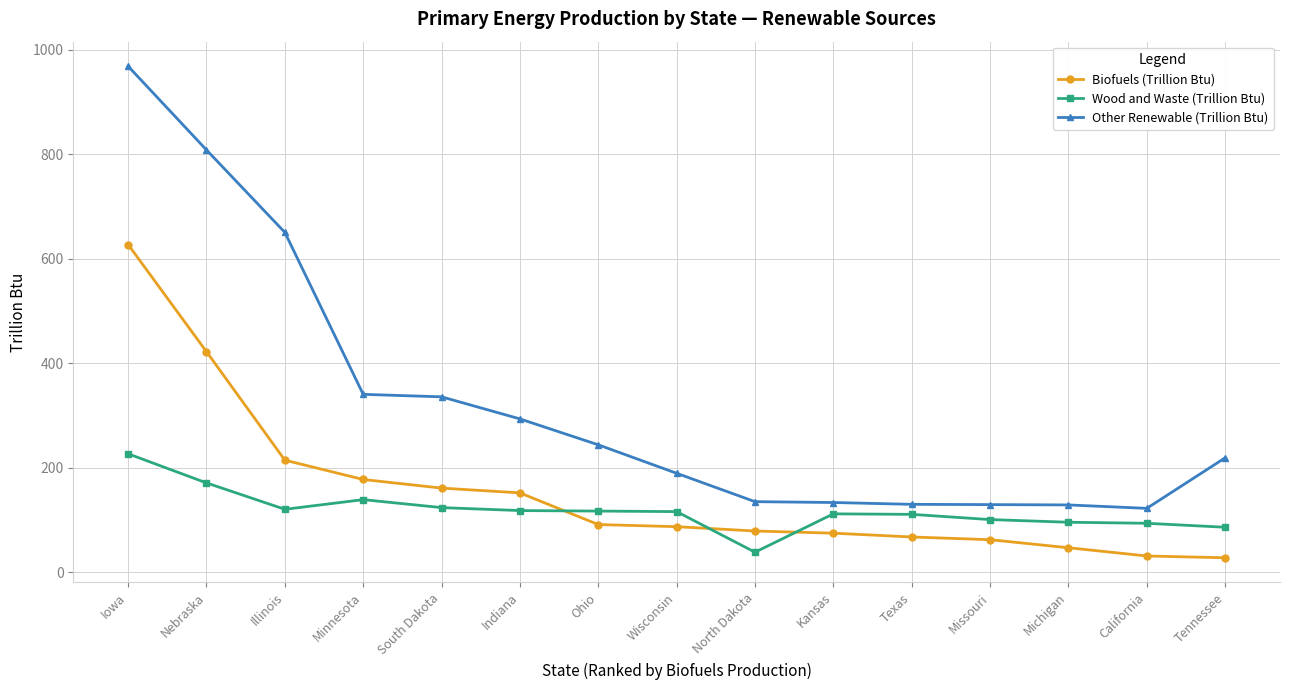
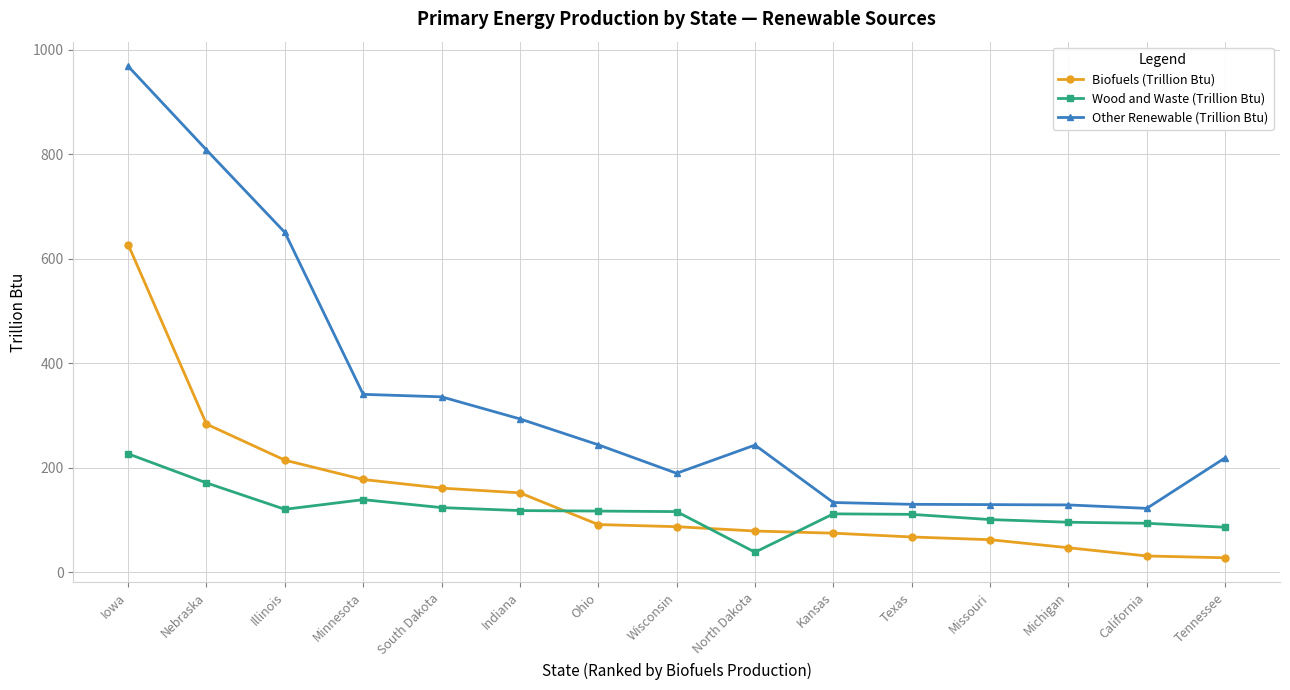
Biofuels (Trillion Btu), Nebraska: 420 -> 280
Other Renewable (Trillion Btu), North Dakota: 140 -> 240
